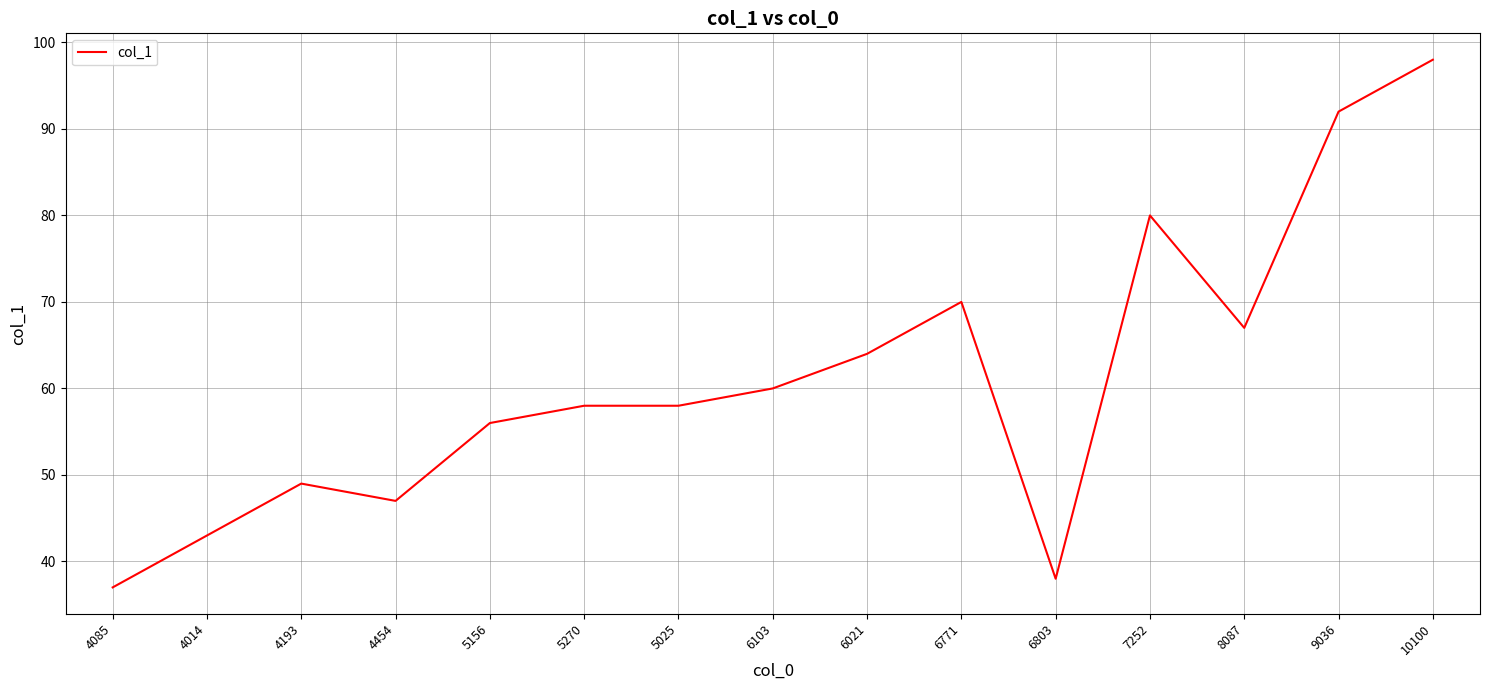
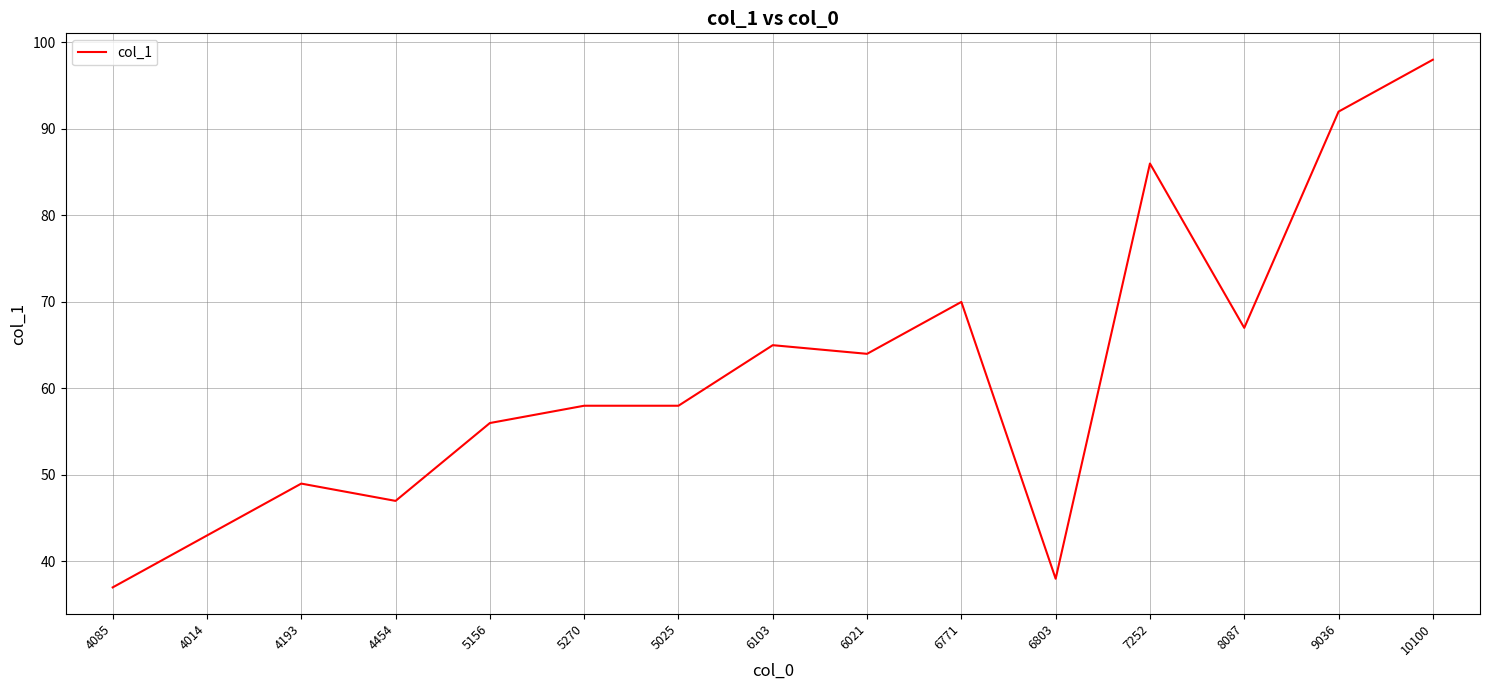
6103: 60 -> 65
7252: 80 -> 86
